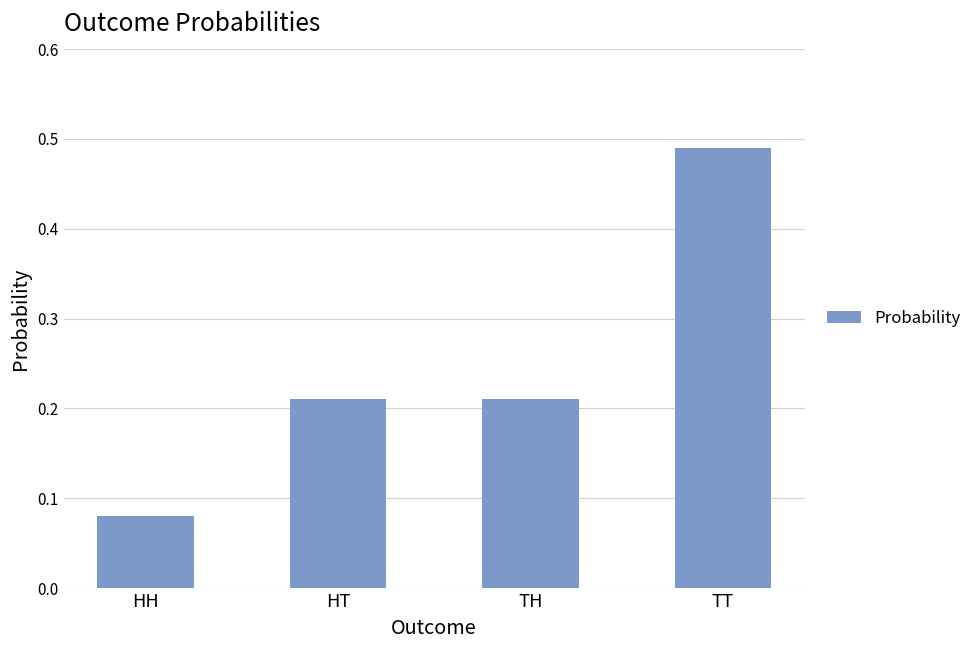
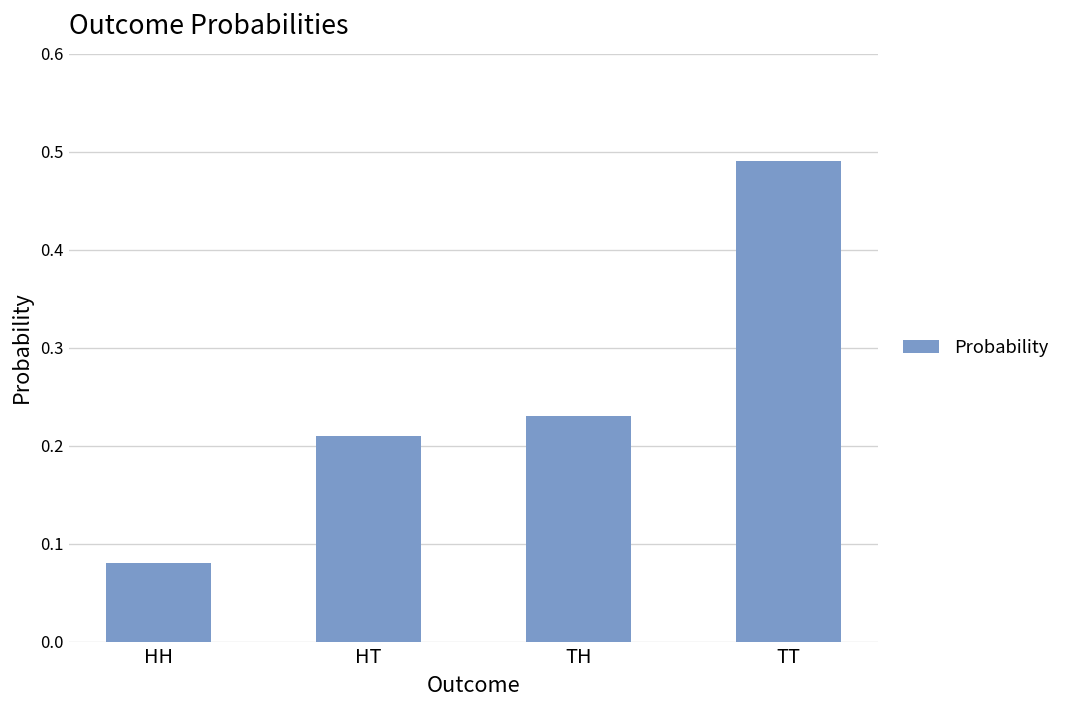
TH: 0.21 -> 0.23
